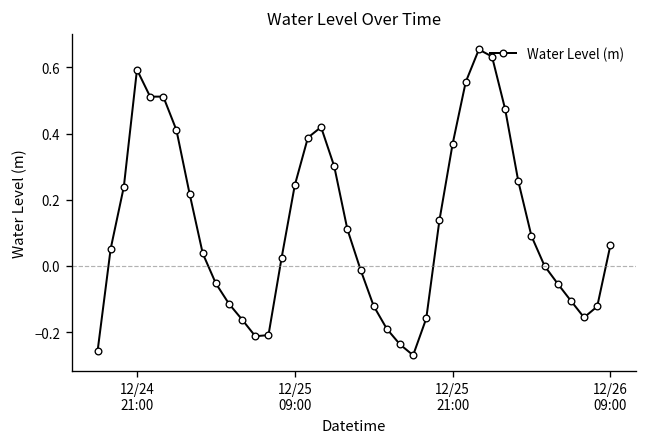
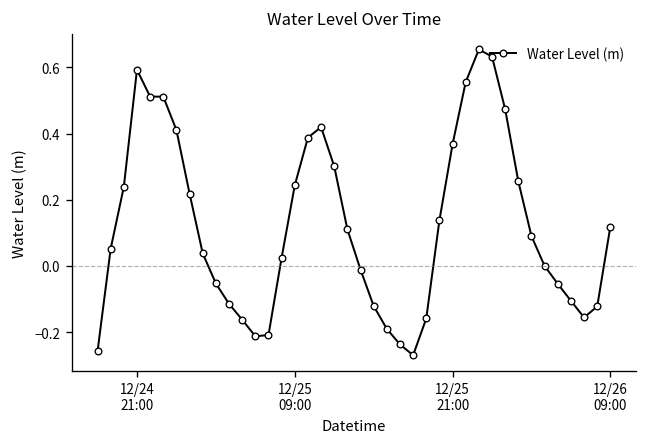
12/26 09:00: 0.06 -> 0.12
